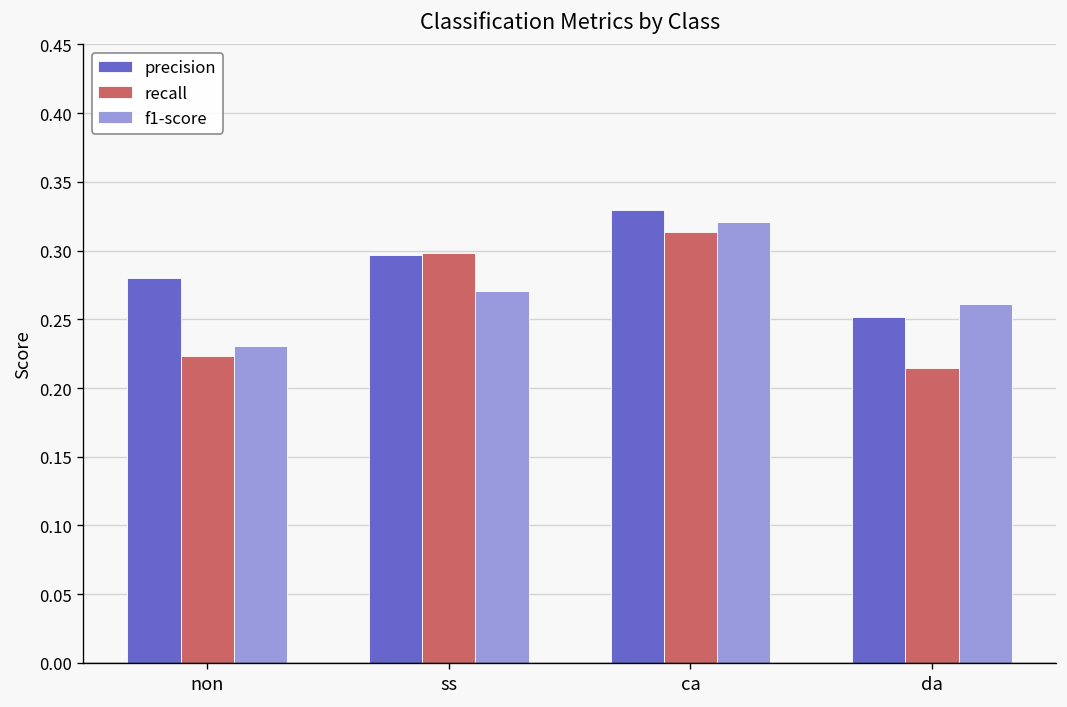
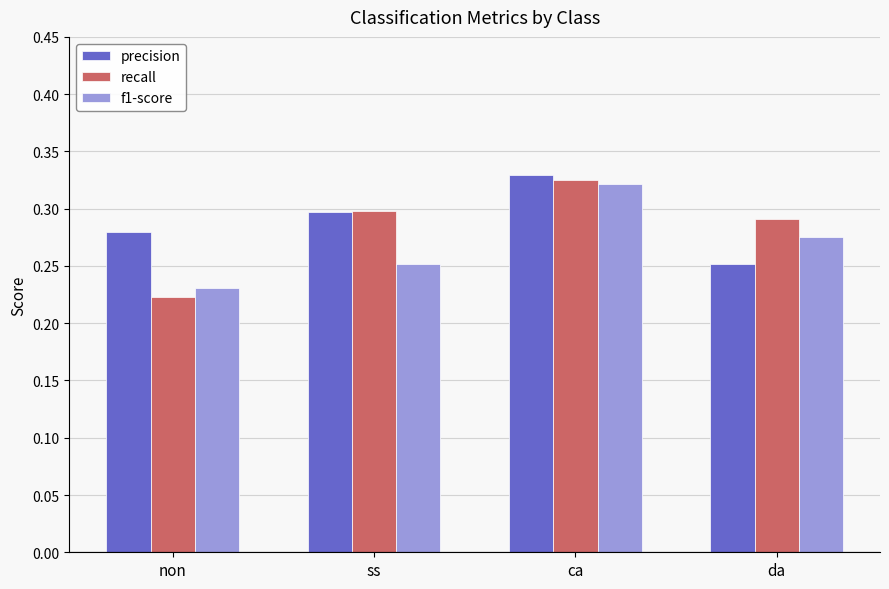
f1-score, ss: 0.271 -> 0.251
recall, ca: 0.313 -> 0.325
recall, da: 0.215 -> 0.291
f1-score, da: 0.261 -> 0.275
